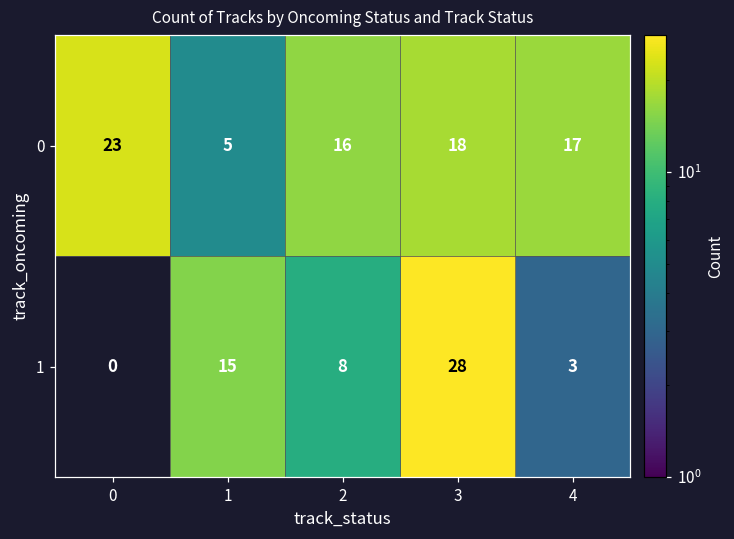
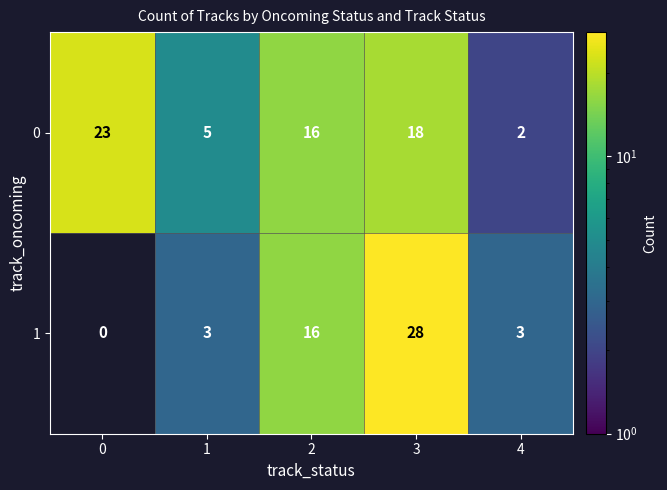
0, 4: 17 -> 2
1, 1: 15 -> 3
1, 2: 8 -> 16
